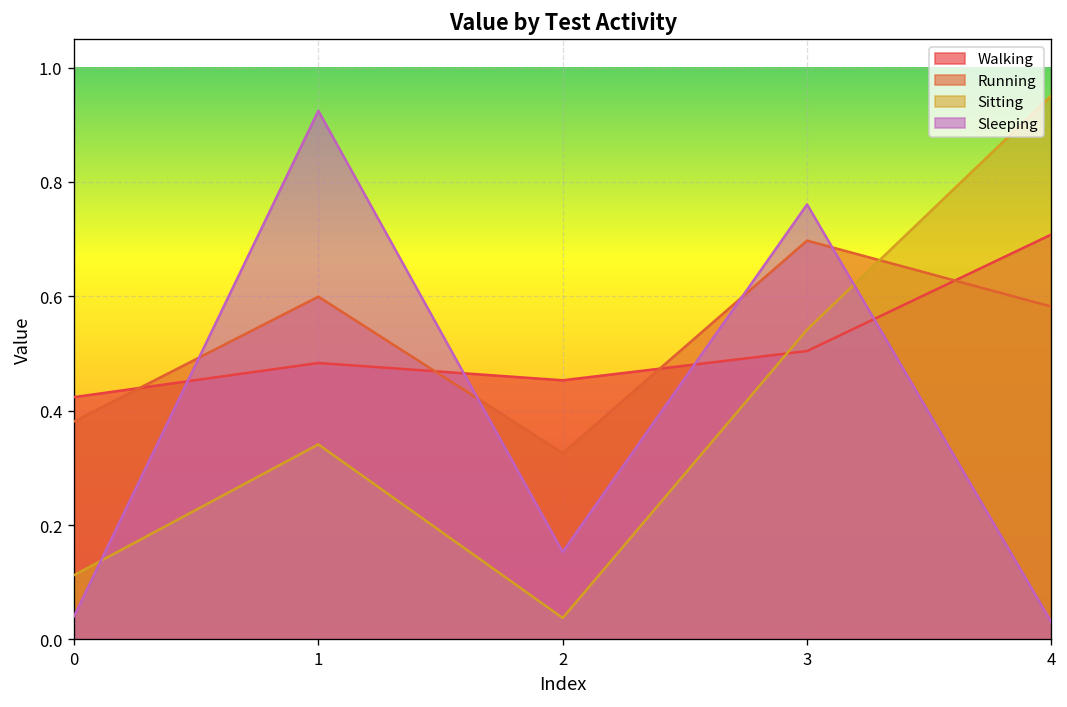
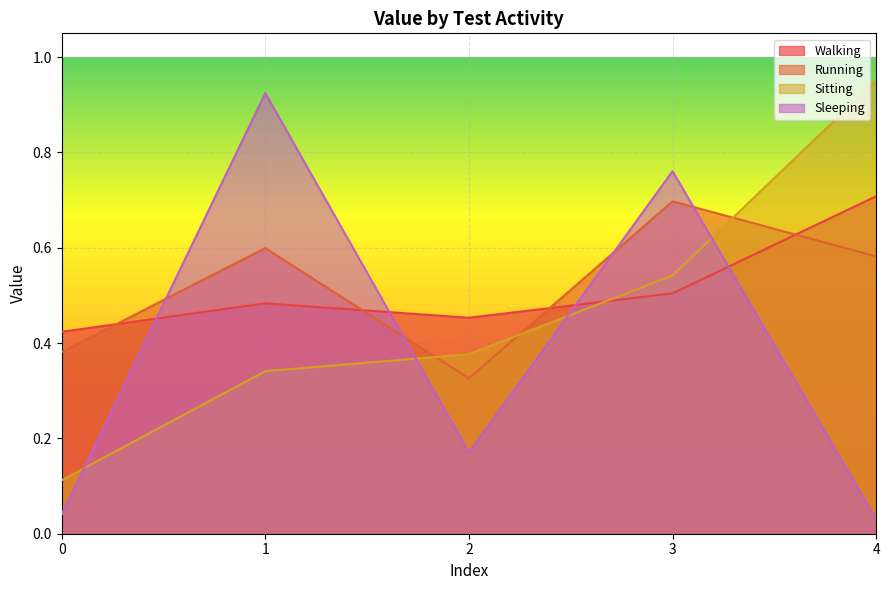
Sitting, 2: 0.04 -> 0.38
Sleeping, 2: 0.15 -> 0.17
